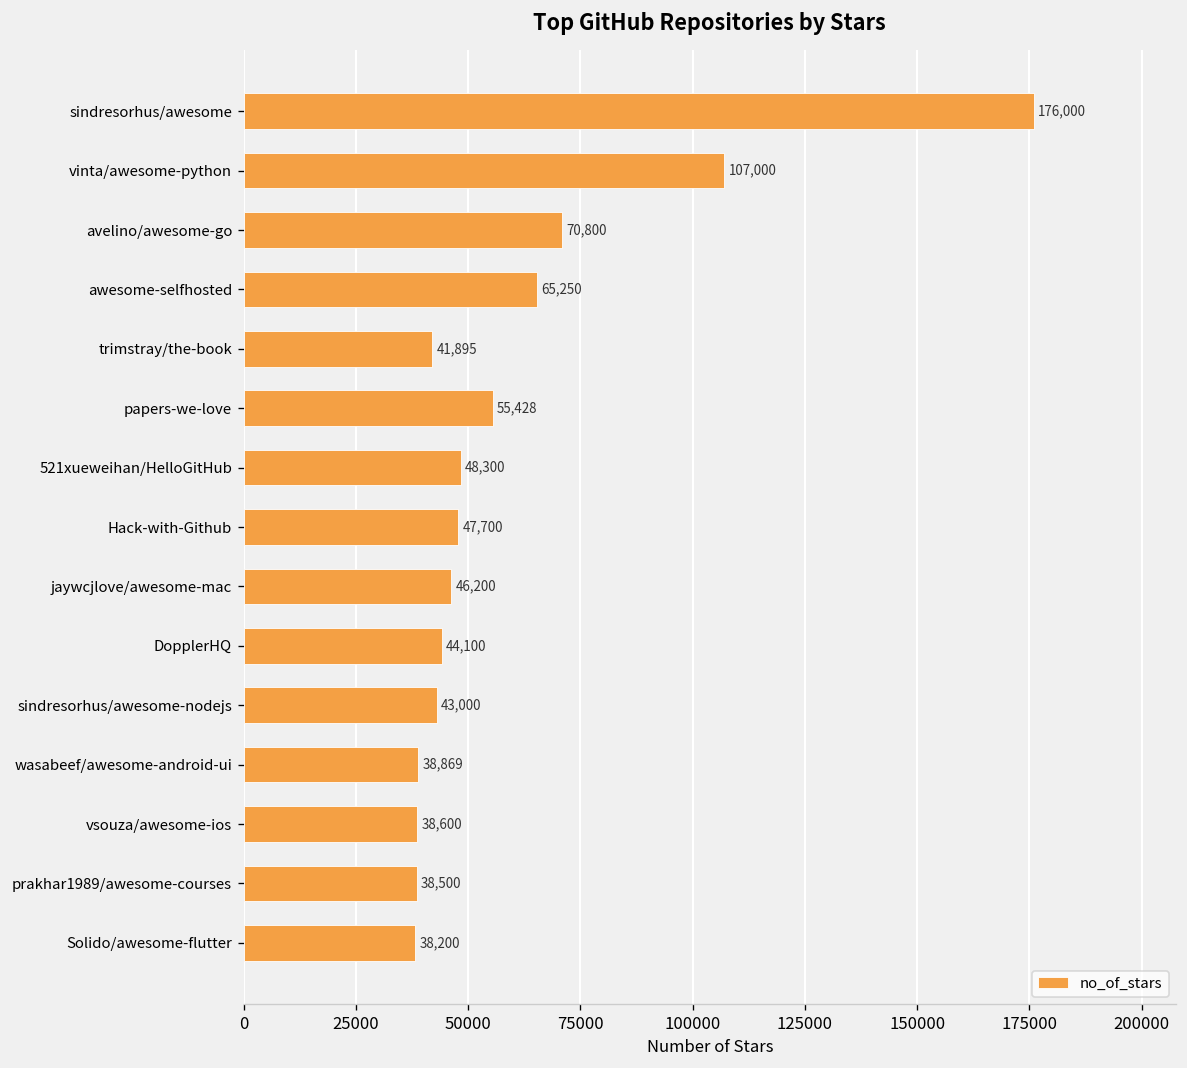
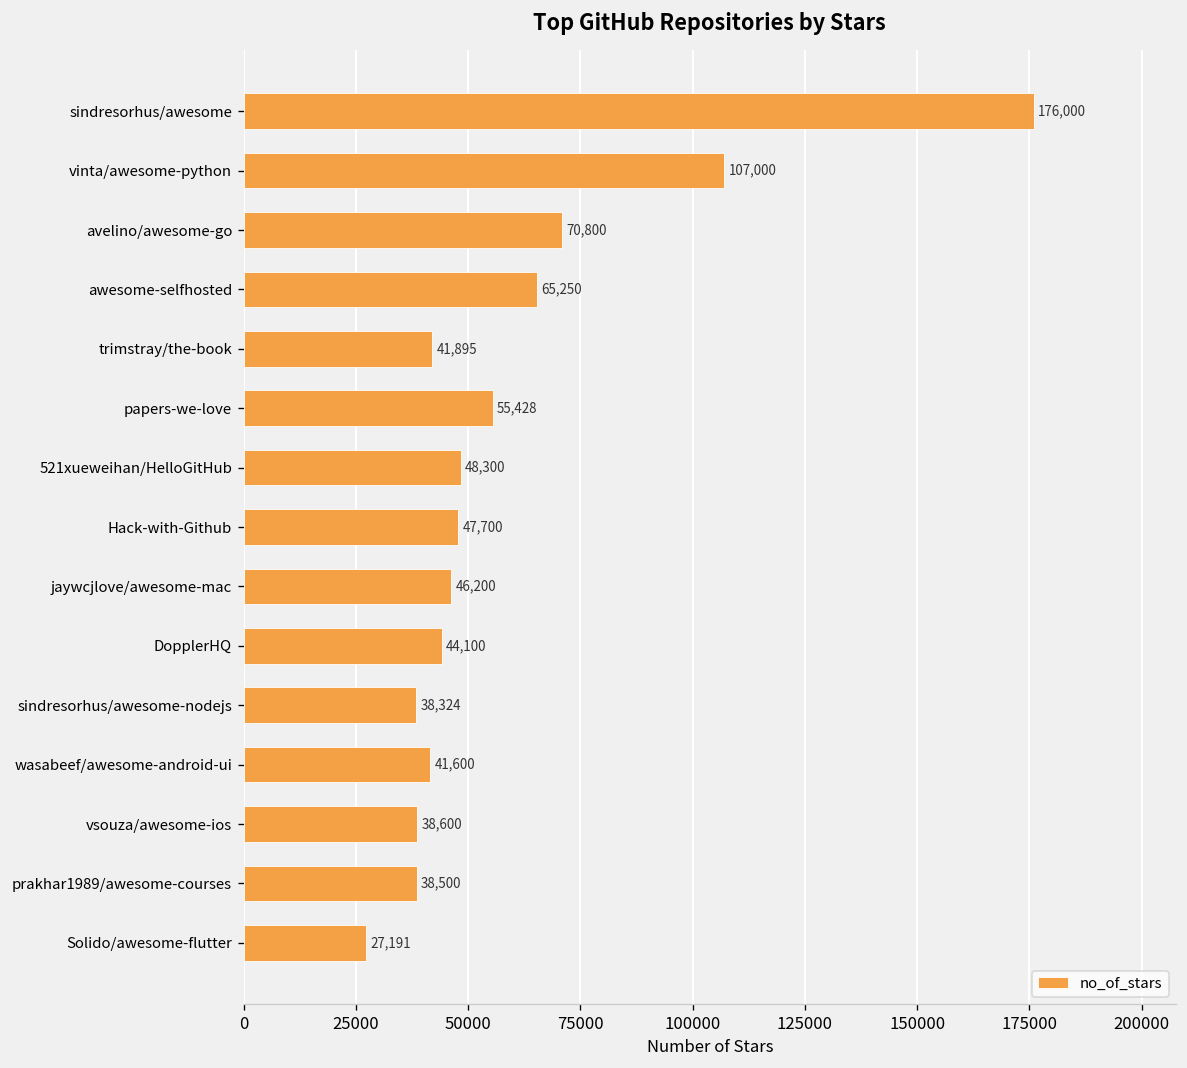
sindresorhus/awesome-nodejs: 43,000 -> 38,324
wasabeef/awesome-android-ui: 38,869 -> 41,600
Solido/awesome-flutter: 38,200 -> 27,191
